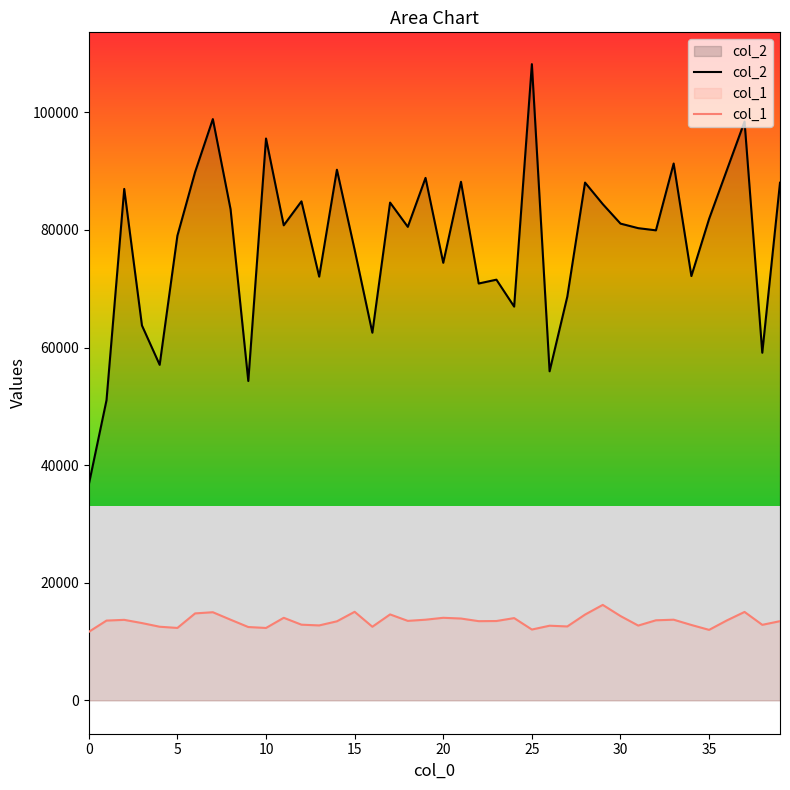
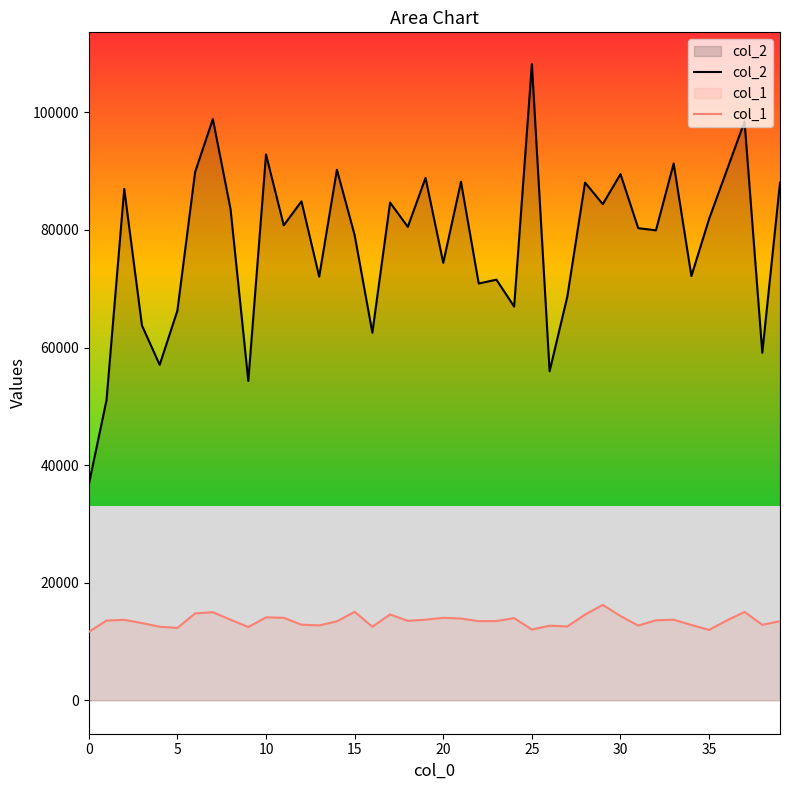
col_2, 5: 79000 -> 66000
col_2, 10: 96000 -> 93000
col_1, 10: 12000 -> 14000
col_2, 15: 77000 -> 79000
col_2, 30: 81000 -> 90000
